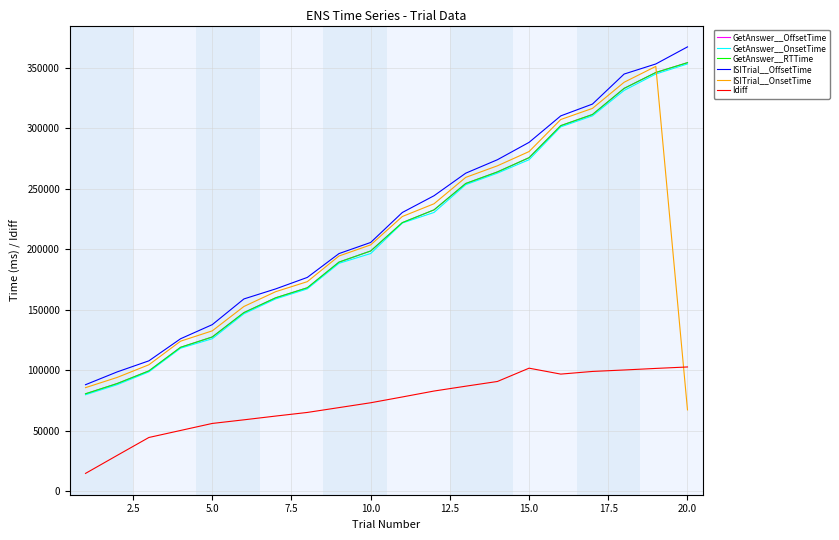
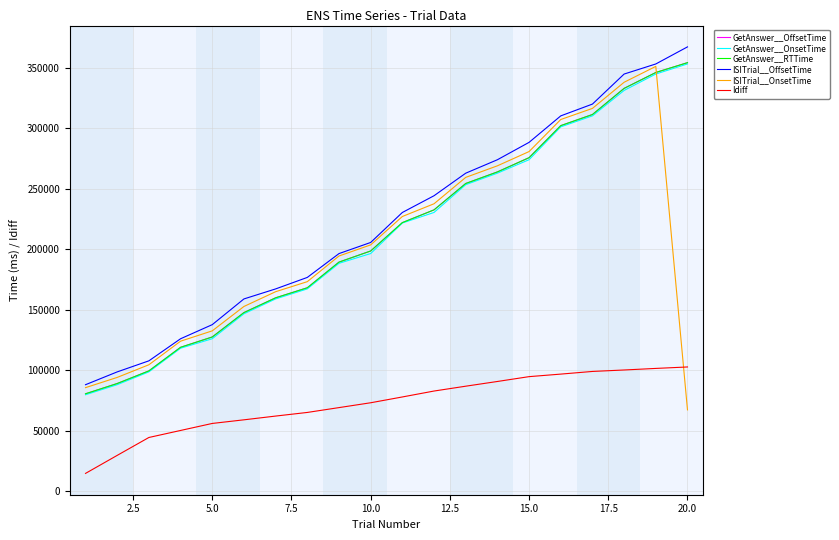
Idiff, 15.0: 102000 -> 95000
